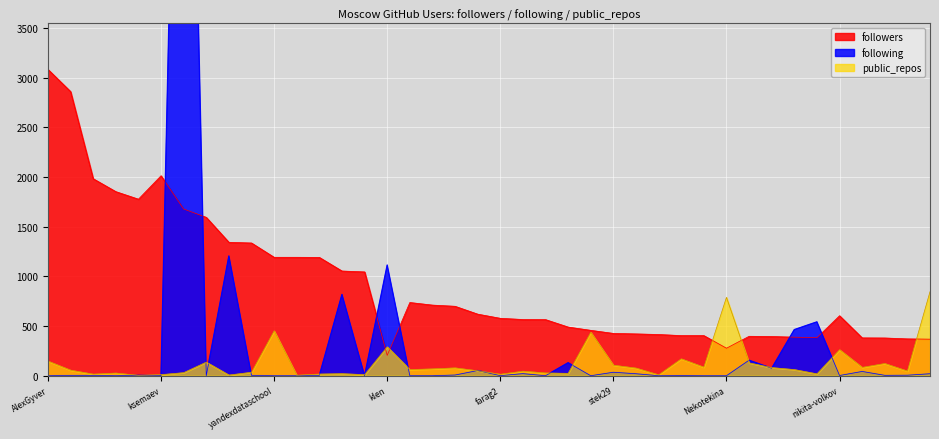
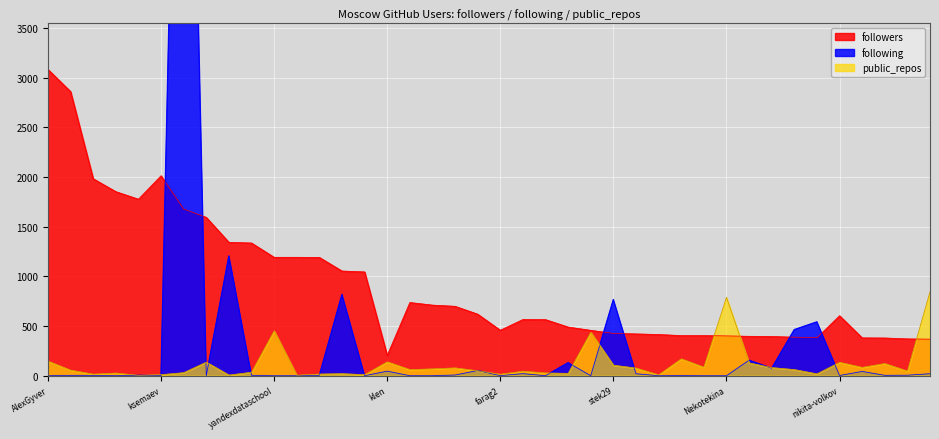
following, klen: 1100 -> 0
public_repos, klen: 300 -> 100
followers, farag2: 600 -> 500
following, stek29: 0 -> 800
followers, Nekotekina: 300 -> 400
public_repos, nikita-volkov: 300 -> 100
